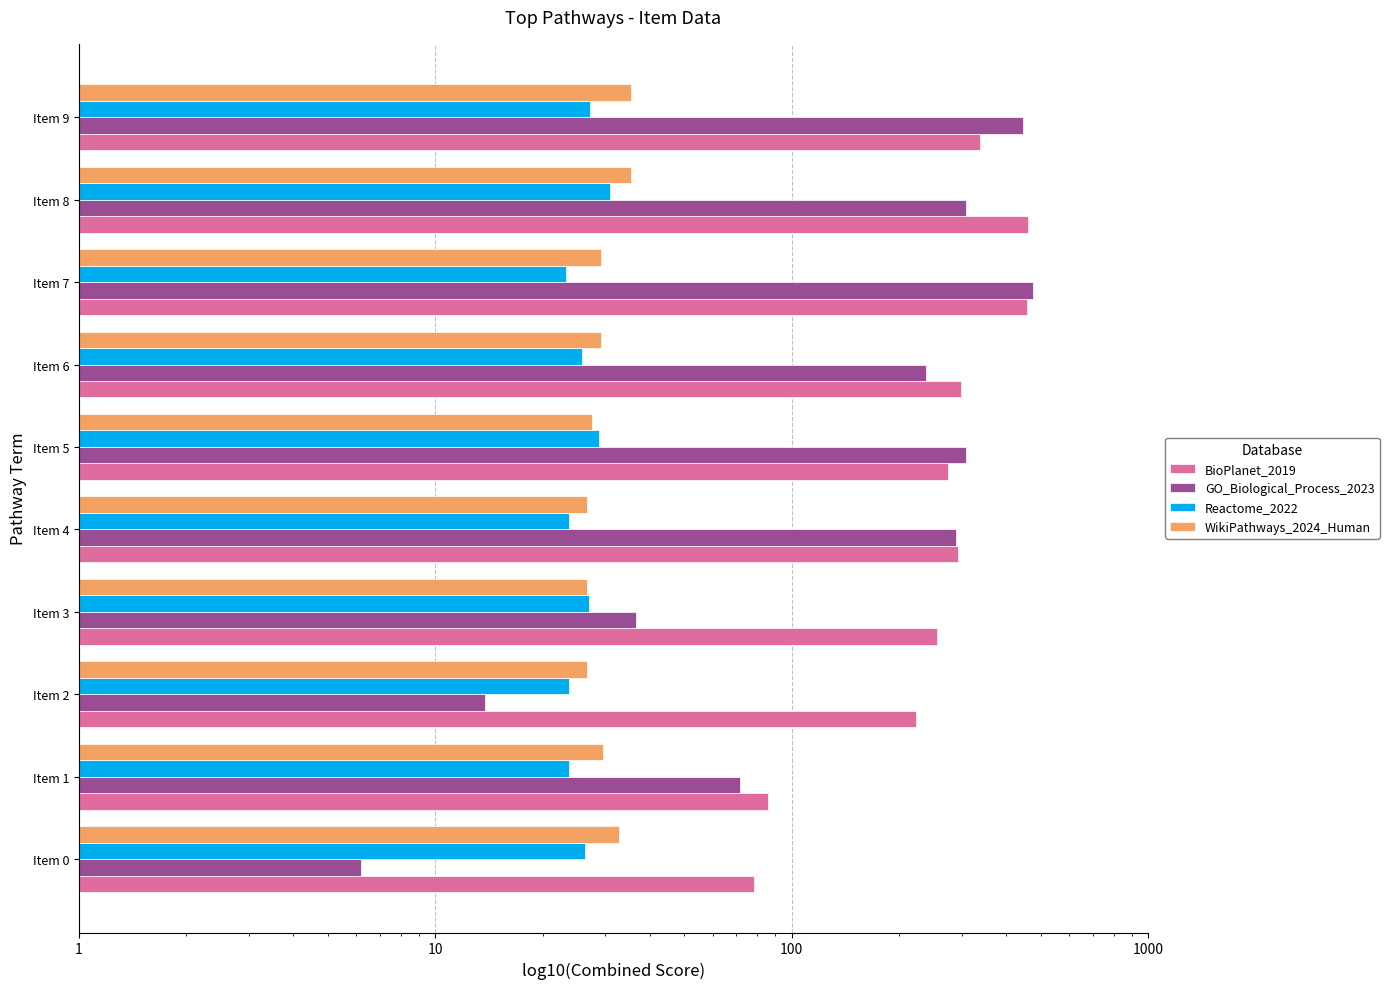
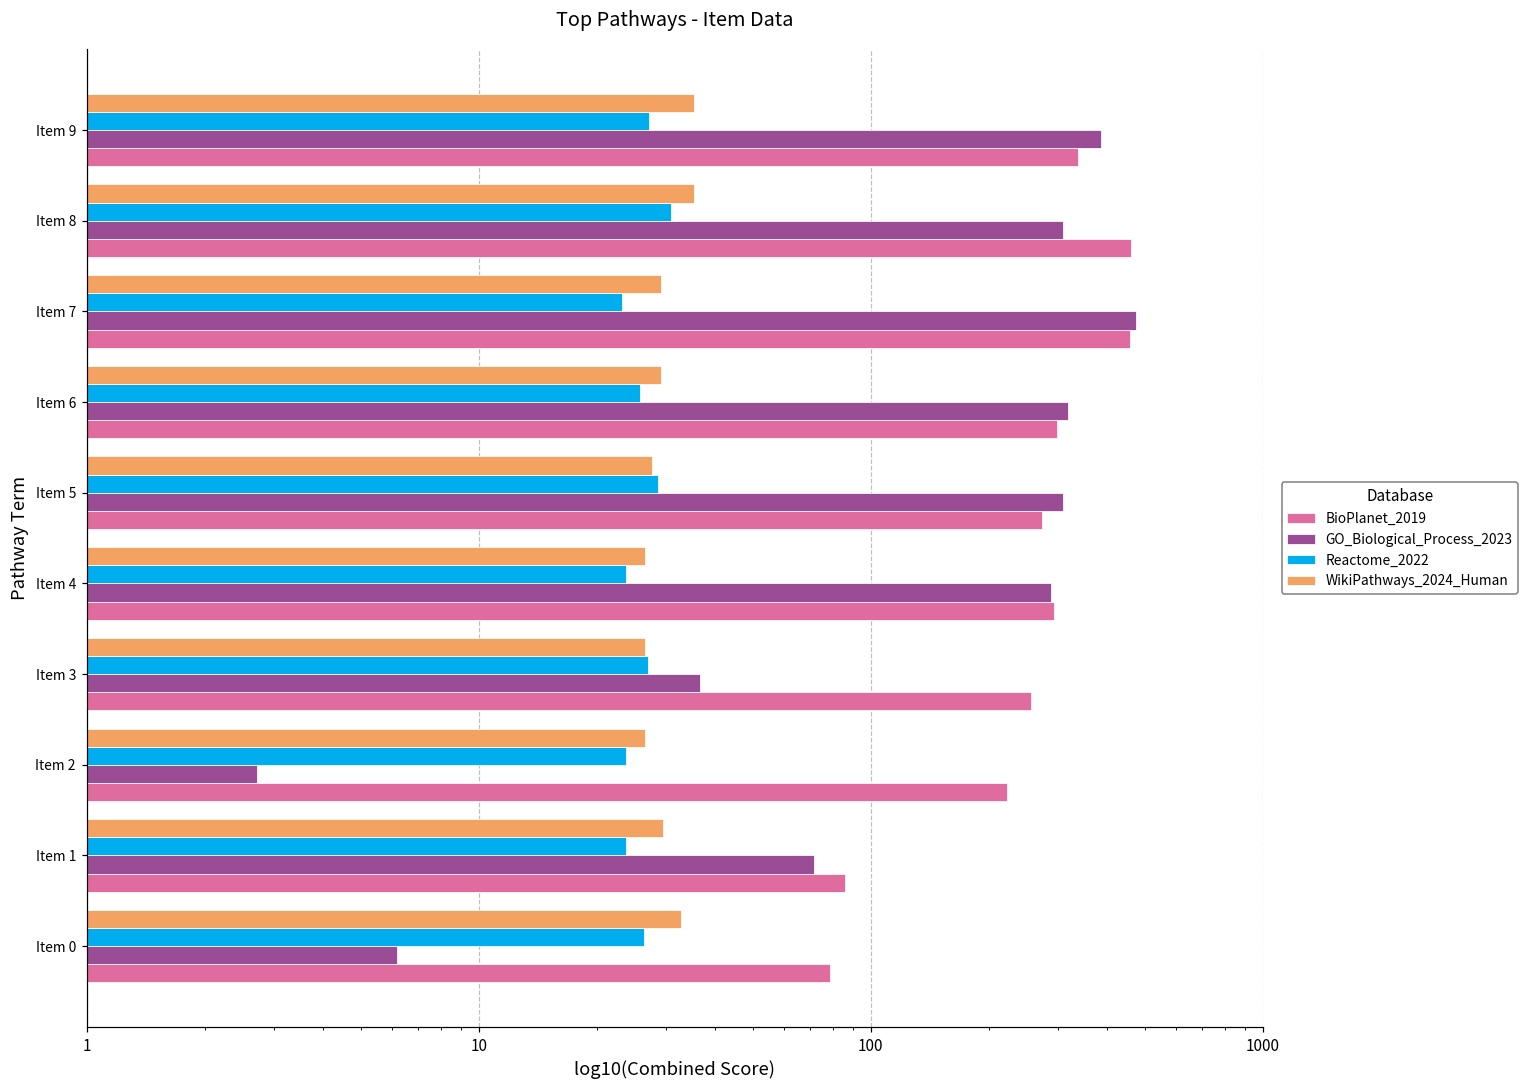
GO_Biological_Process_2023, Item 9: 440 -> 390
GO_Biological_Process_2023, Item 6: 240 -> 320
GO_Biological_Process_2023, Item 2: 13.8 -> 2.7
